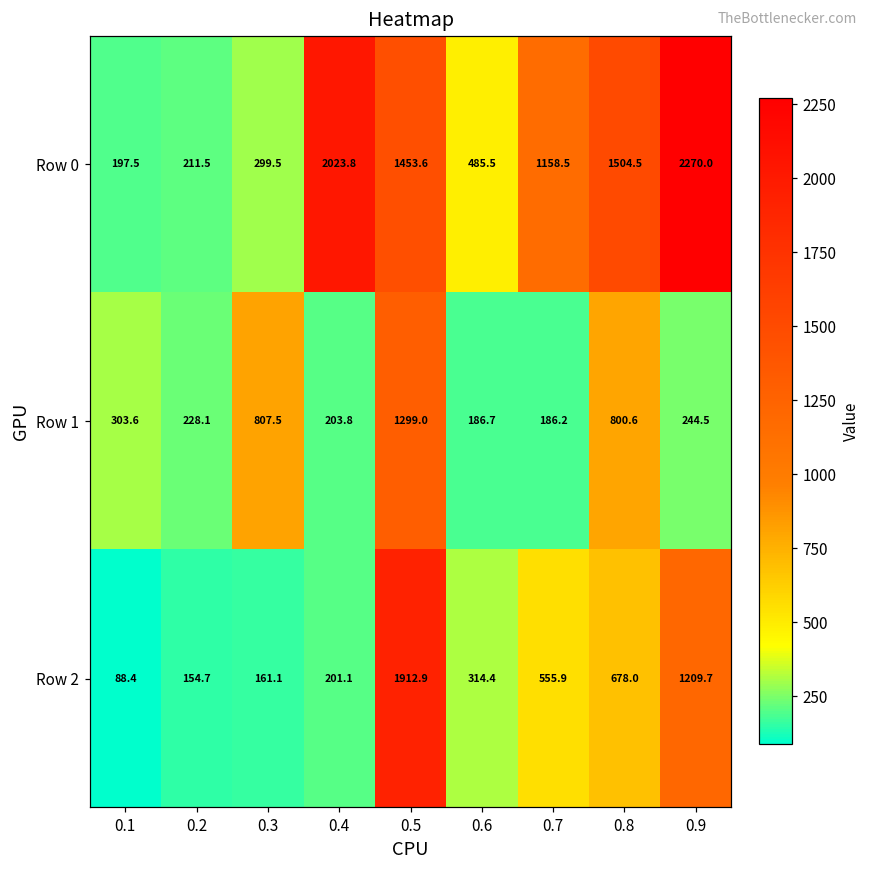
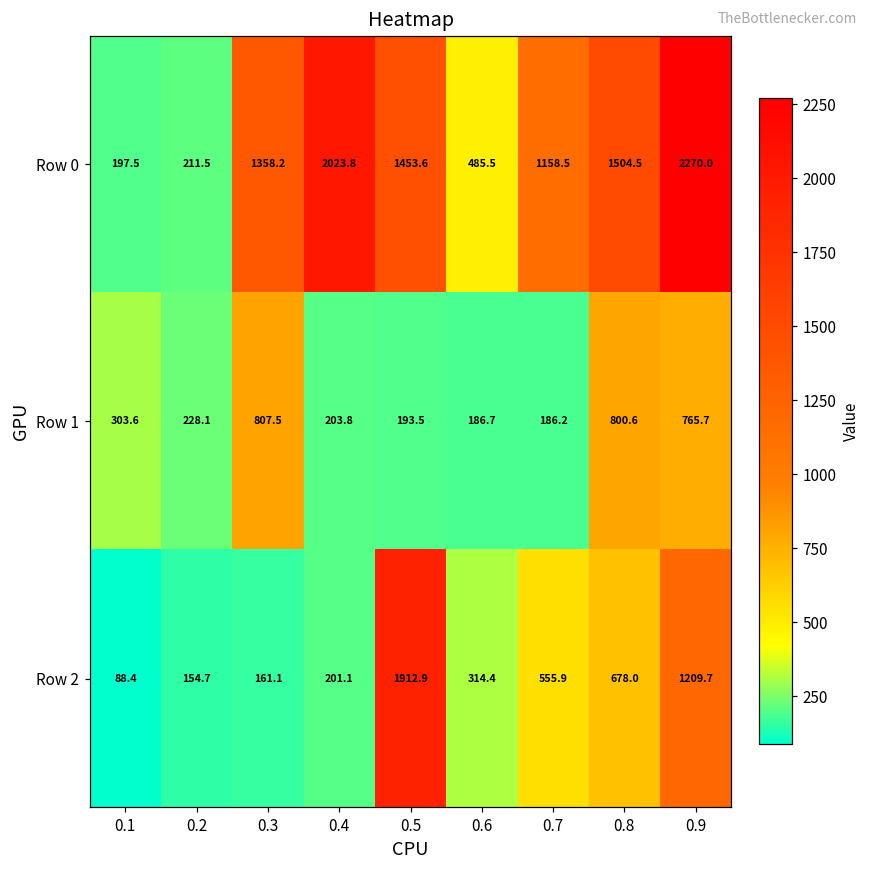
Row 0, 0.3: 299.5 -> 1358.2
Row 1, 0.5: 1299.0 -> 193.5
Row 1, 0.9: 244.5 -> 765.7
